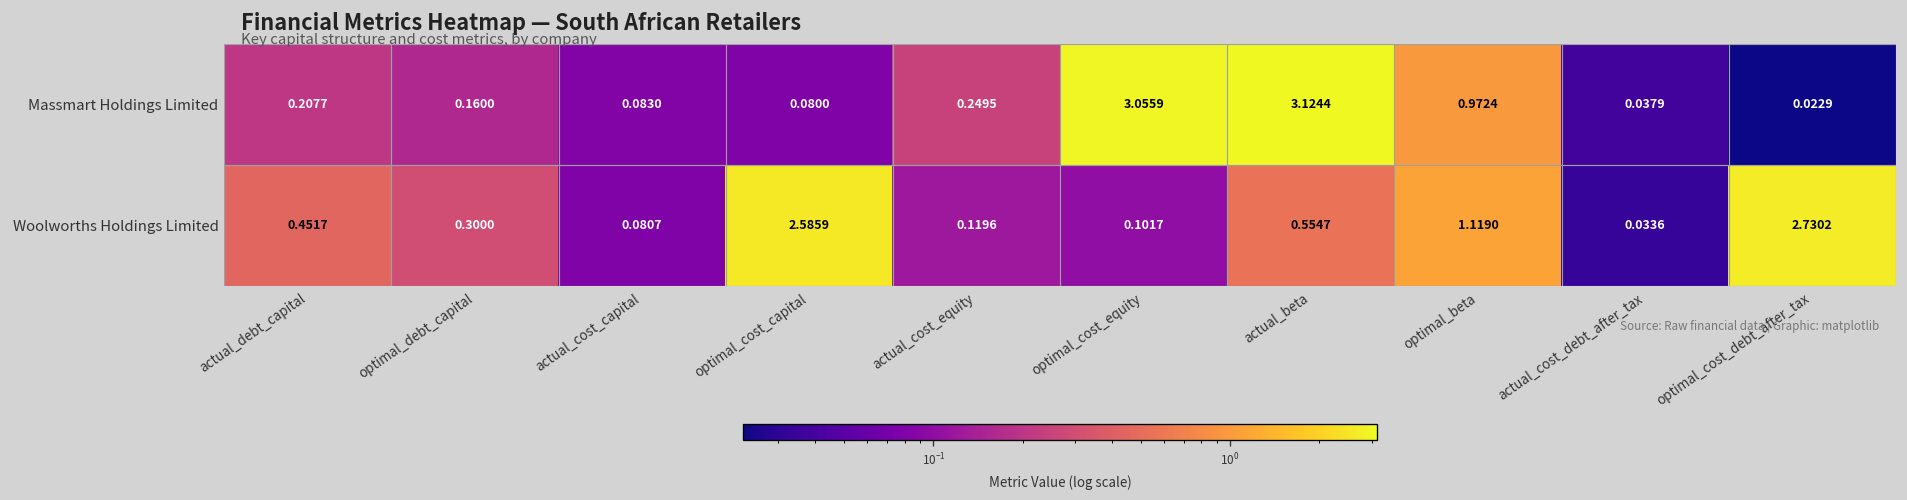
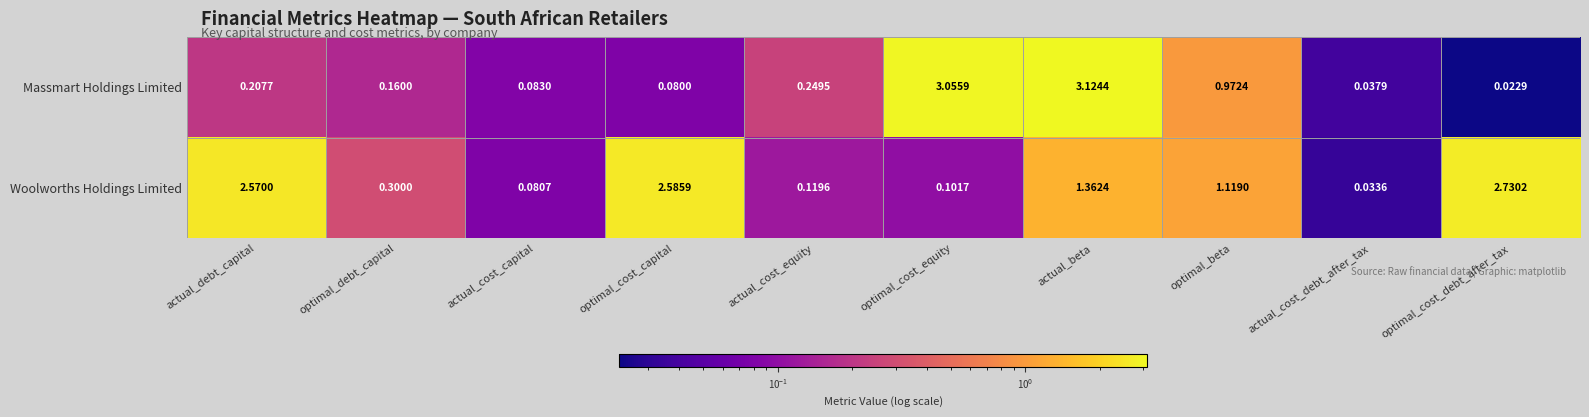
Woolworths Holdings Limited, actual_debt_capital: 0.4517 -> 2.5700
Woolworths Holdings Limited, actual_beta: 0.5547 -> 1.3624
